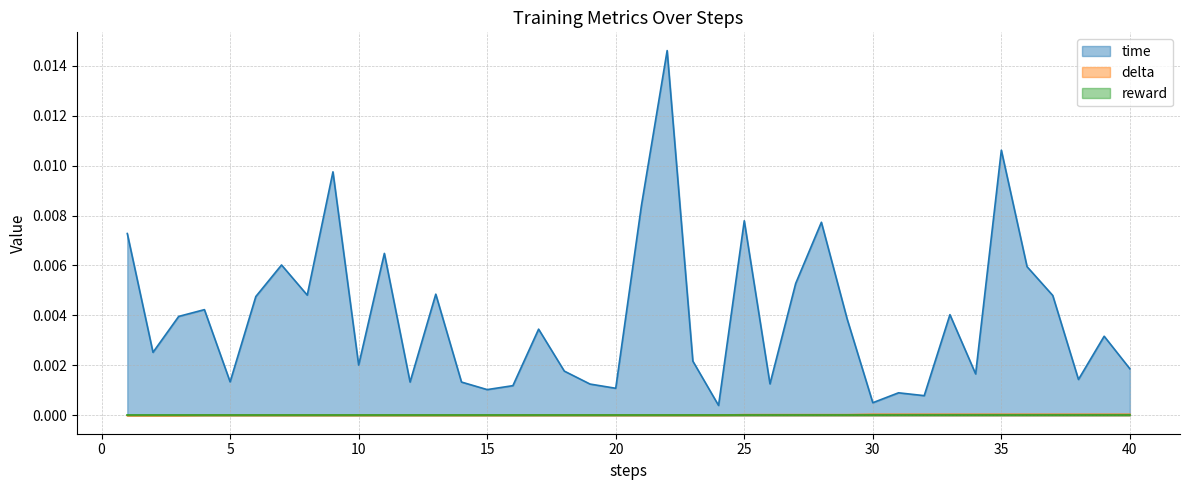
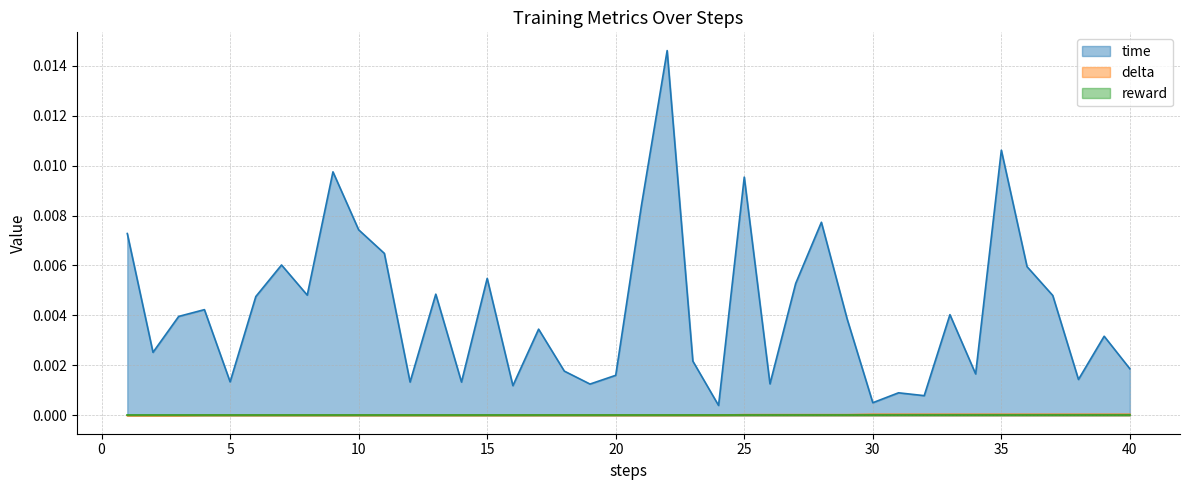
time, 10: 0.0020 -> 0.0074
time, 15: 0.0010 -> 0.0055
time, 20: 0.0011 -> 0.0016
time, 25: 0.0078 -> 0.0095
